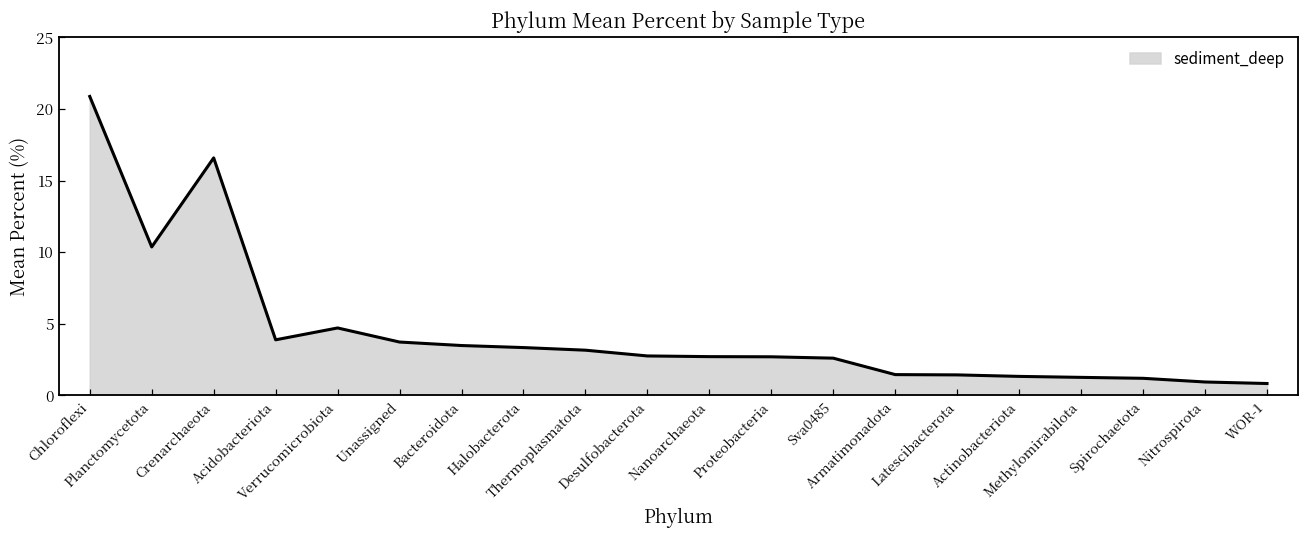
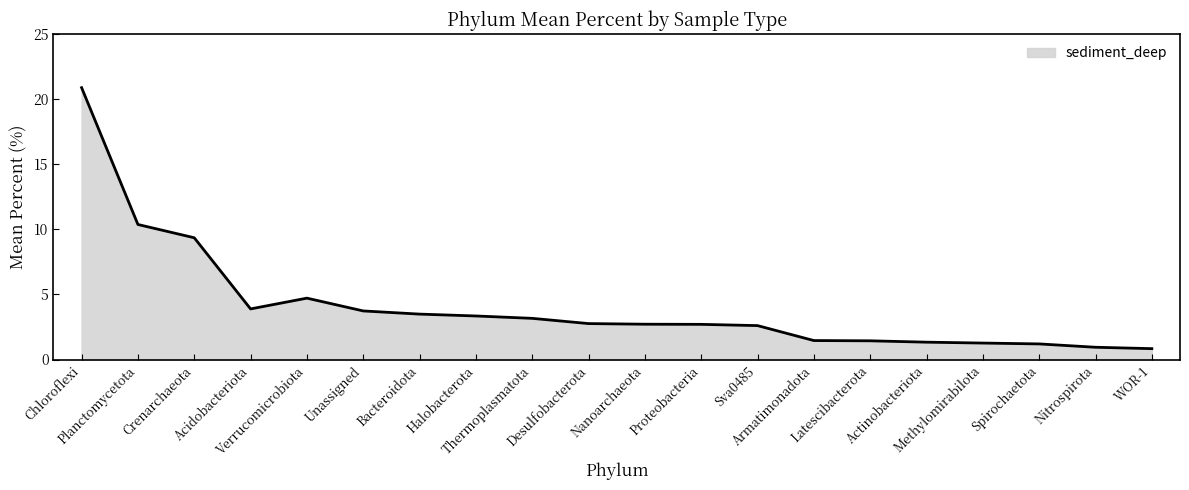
Crenarchaeota: 16.6 -> 9.3
